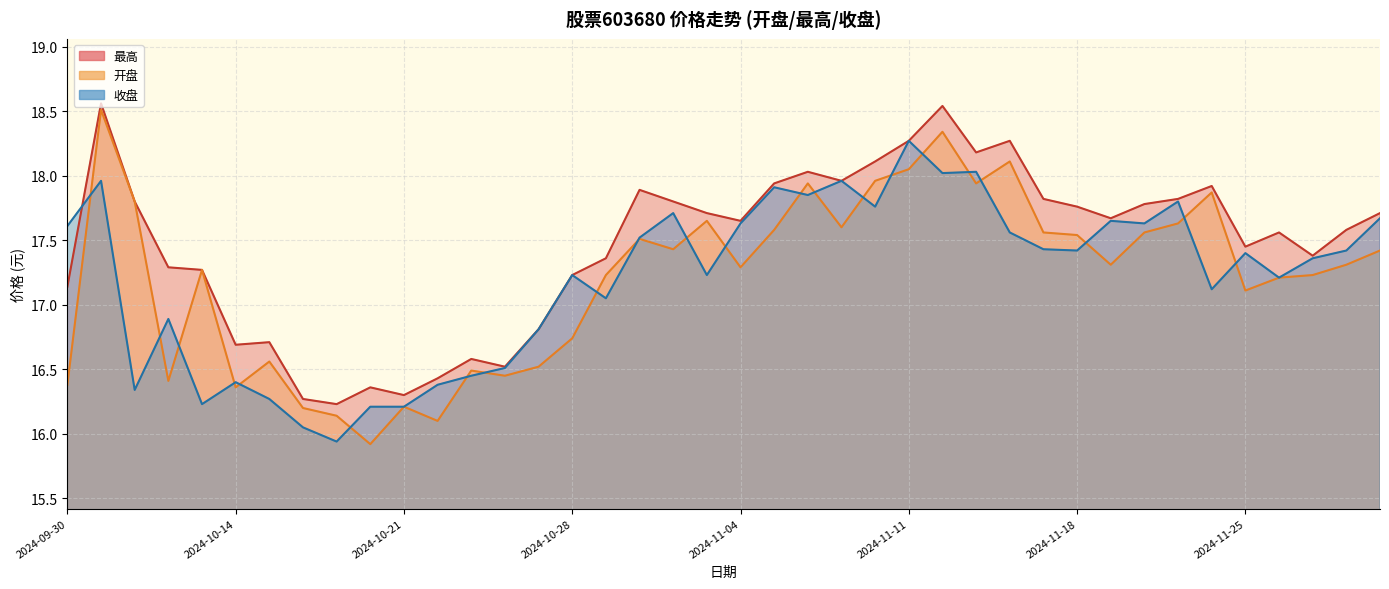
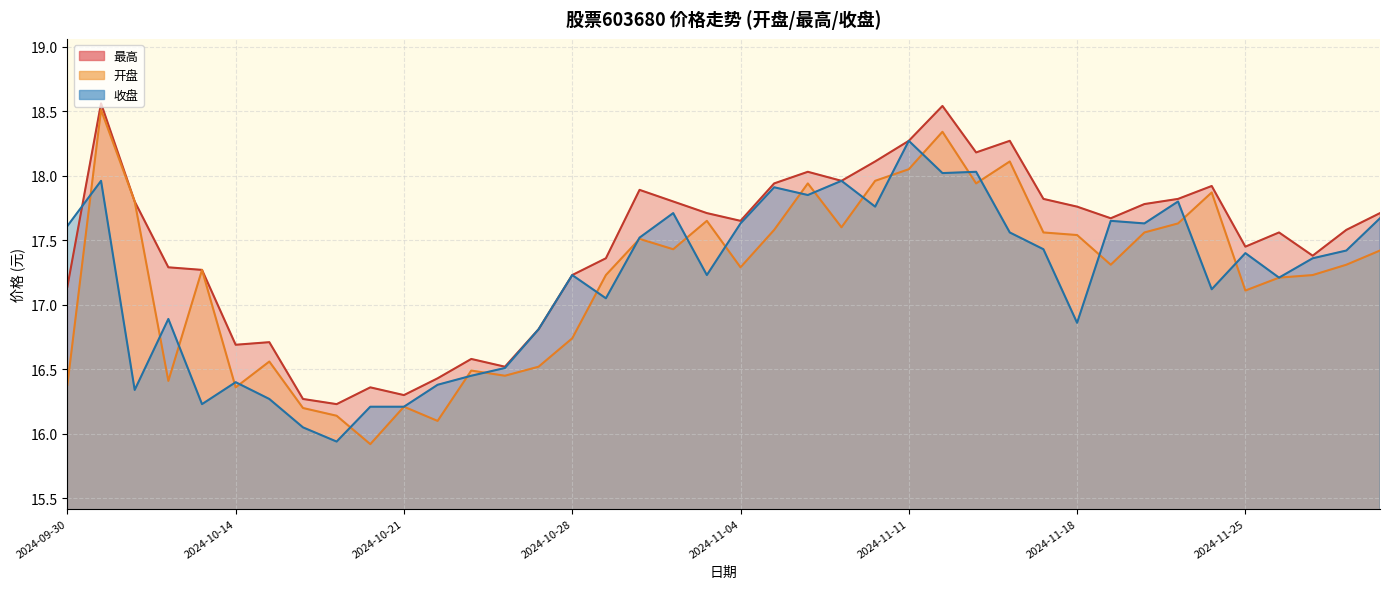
收盘, 2024-11-18: 17.42 -> 16.86
